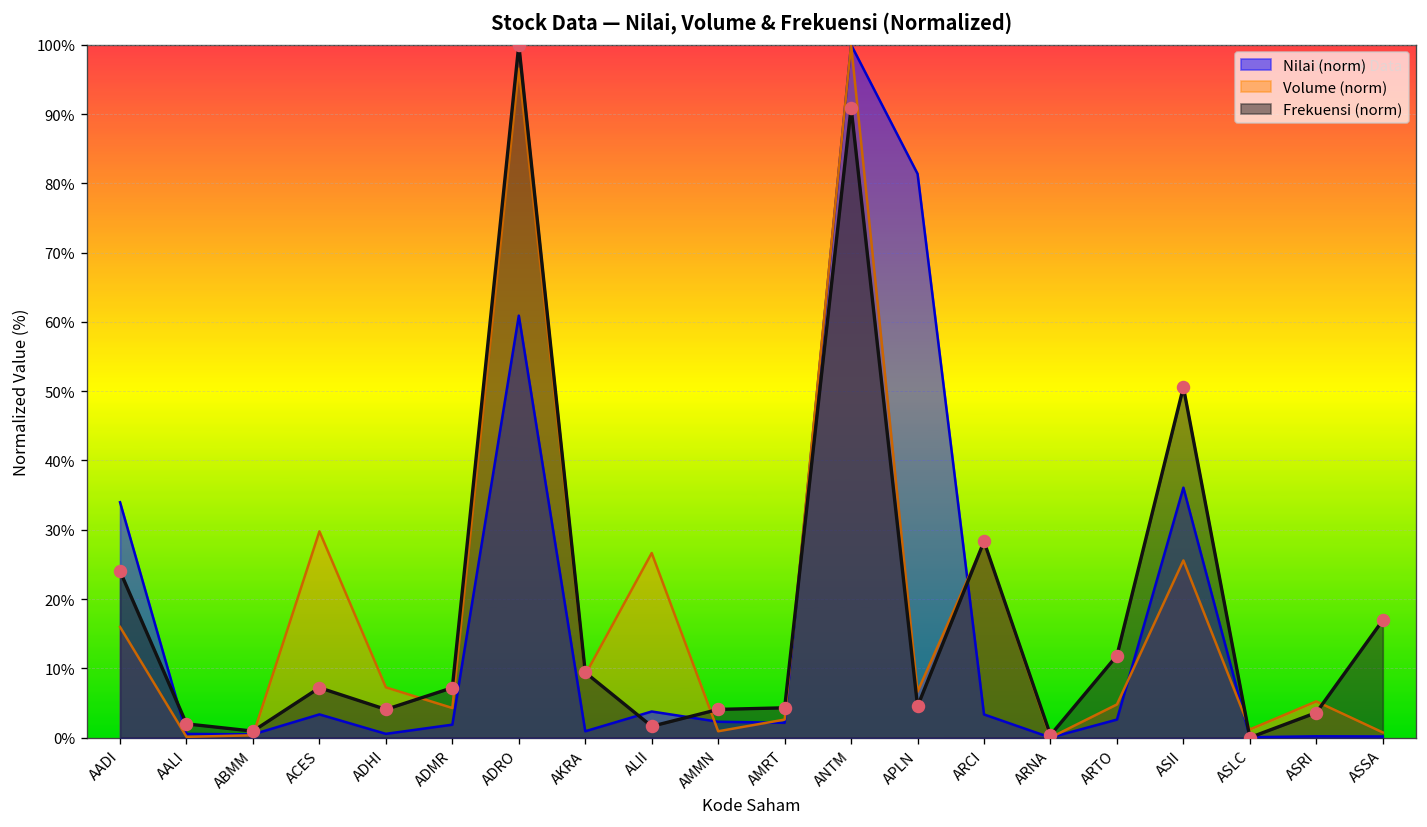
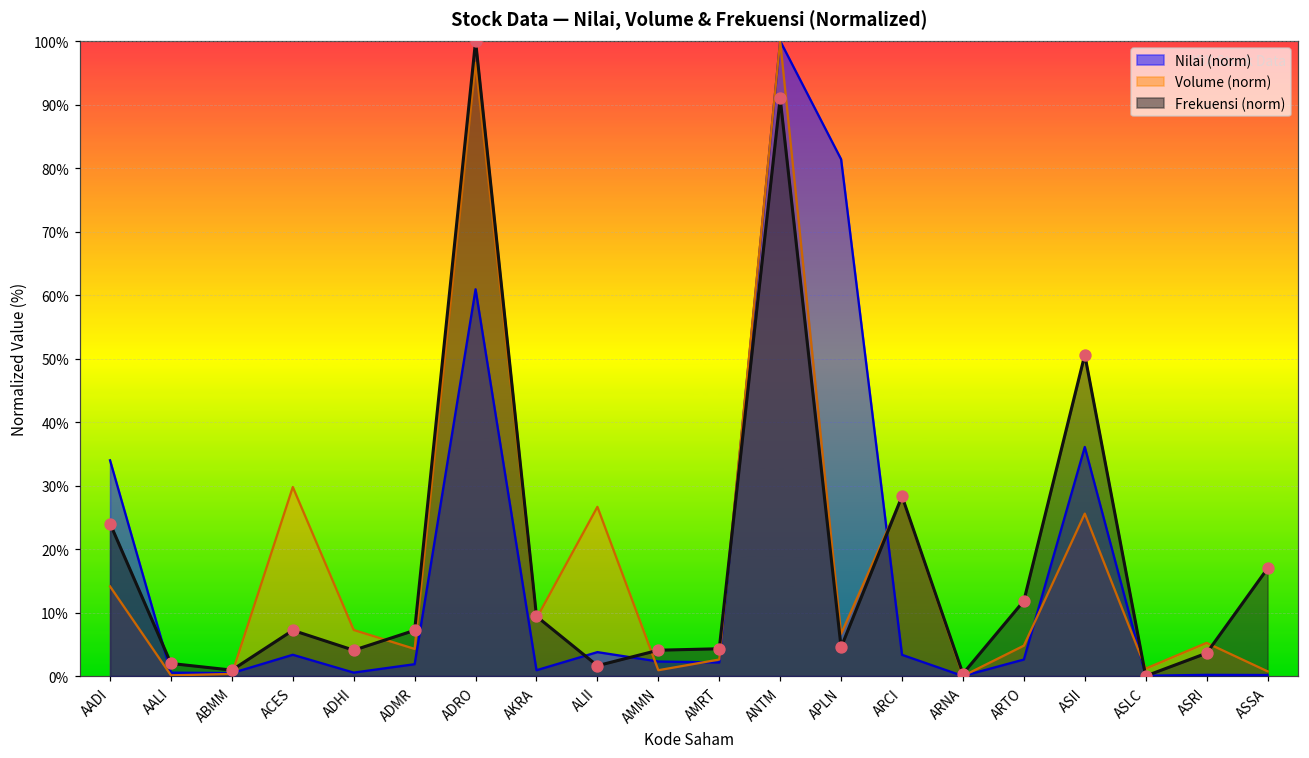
Volume (norm), AADI: 16% -> 14%
